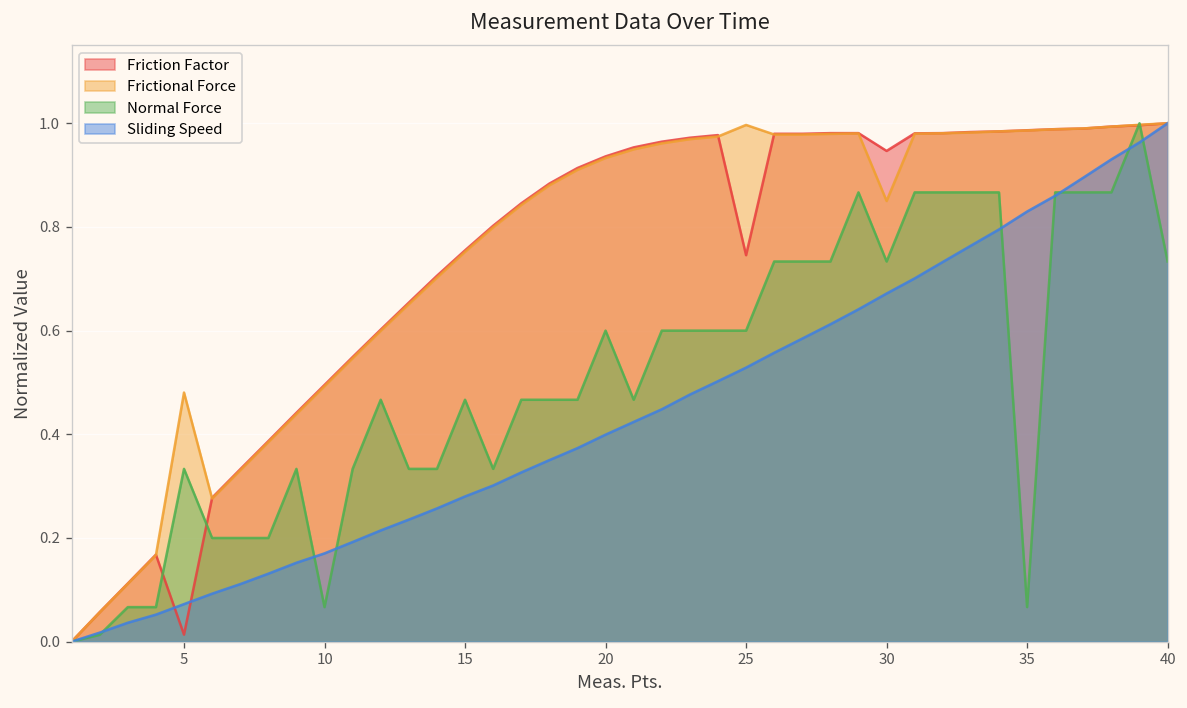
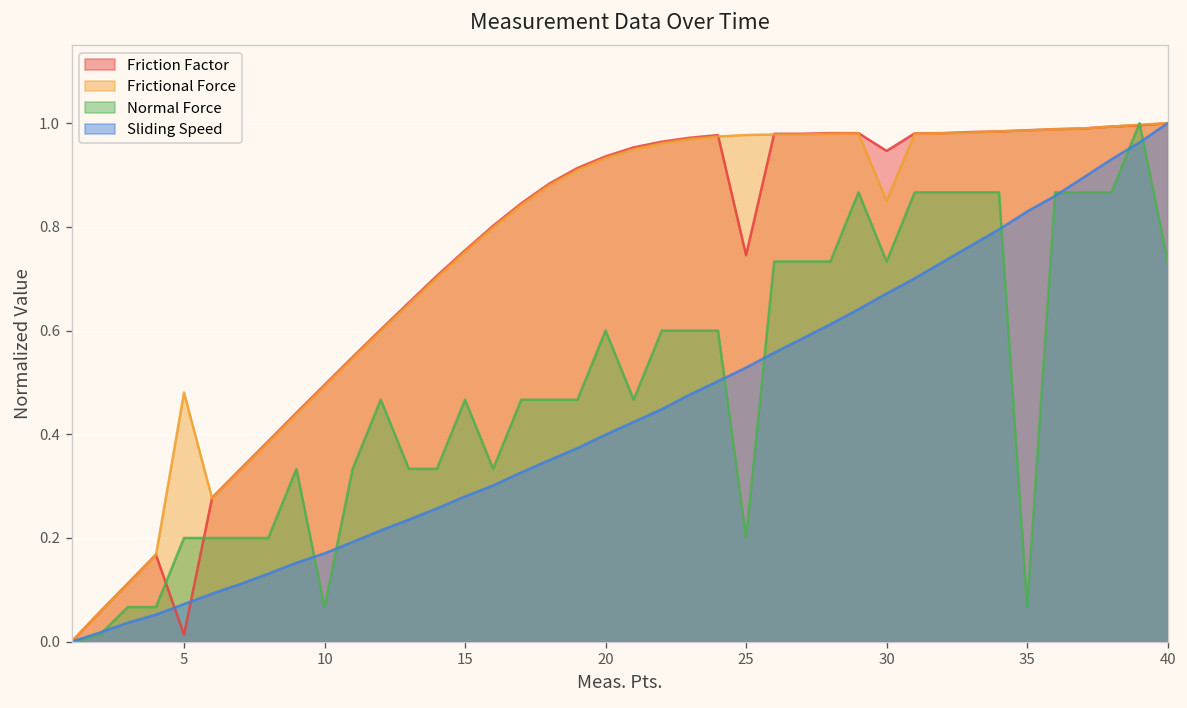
Normal Force, 5: 0.33 -> 0.20
Frictional Force, 25: 1.00 -> 0.98
Normal Force, 25: 0.60 -> 0.20
